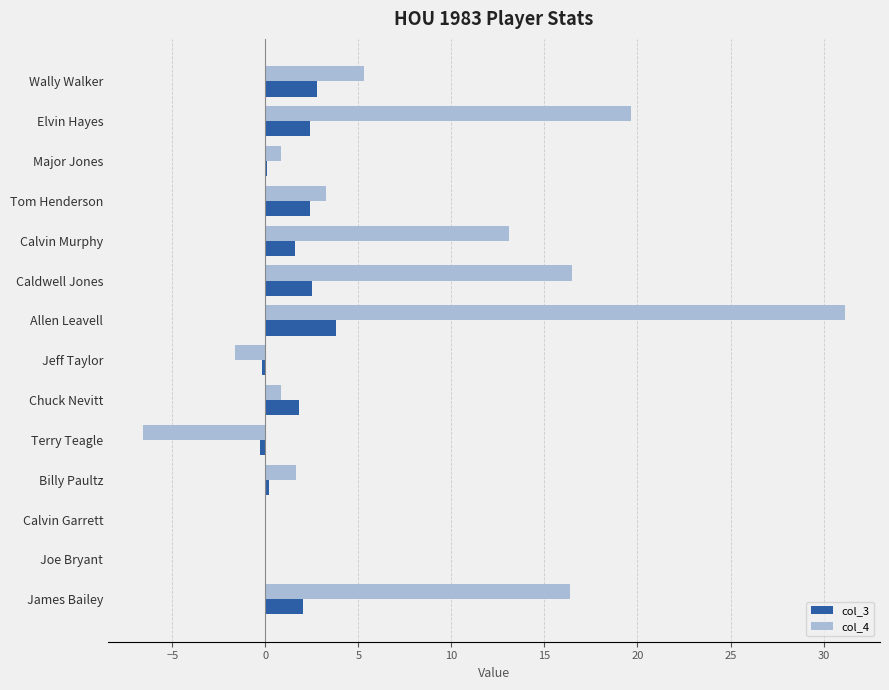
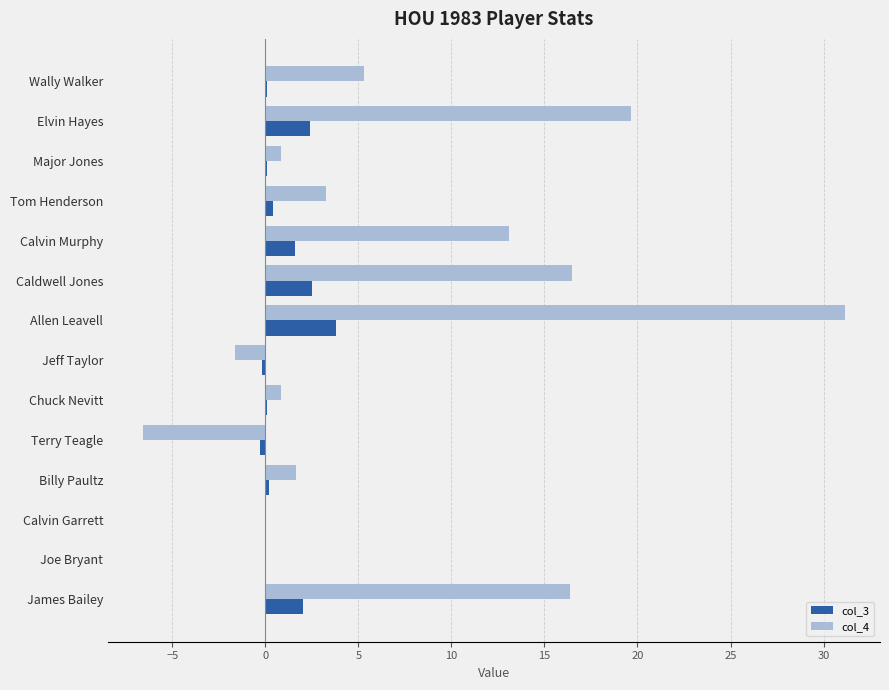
col_3, Wally Walker: 2.8 -> 0.1
col_3, Tom Henderson: 2.4 -> 0.4
col_3, Chuck Nevitt: 1.8 -> 0.1
